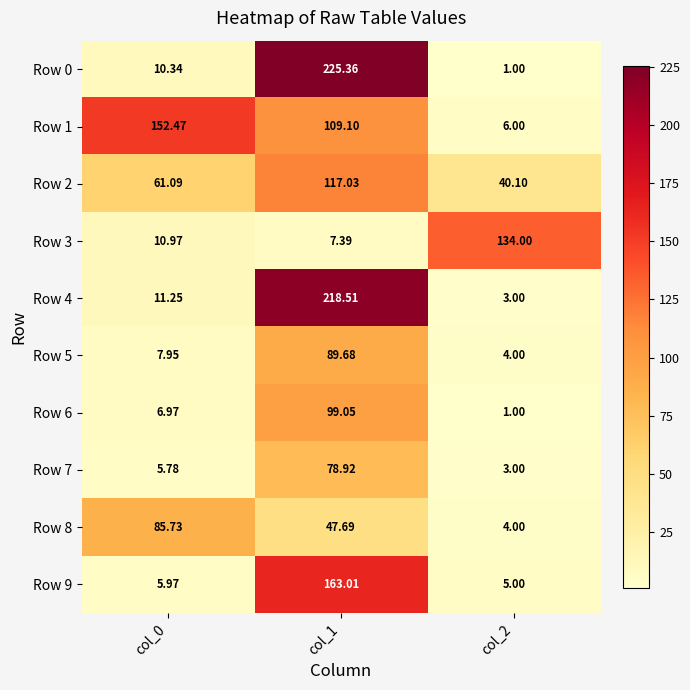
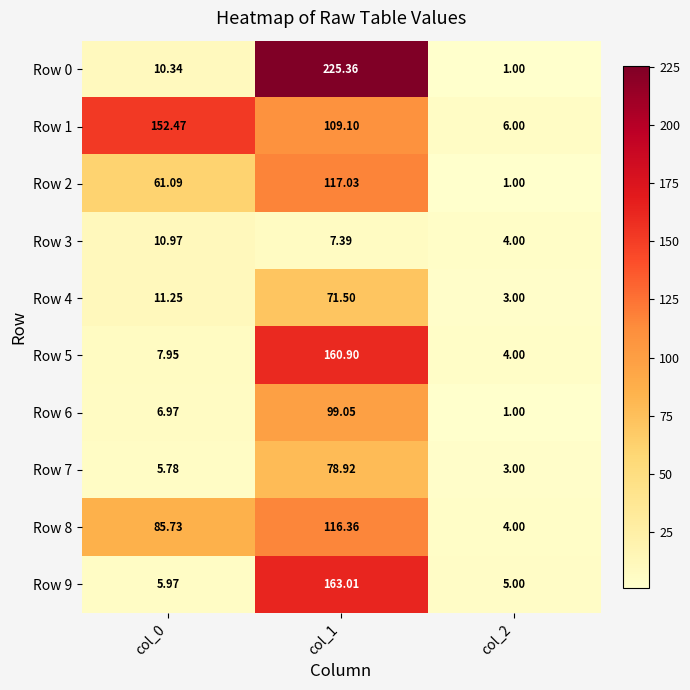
Row 2, col_2: 40.10 -> 1.00
Row 3, col_2: 134.00 -> 4.00
Row 4, col_1: 218.51 -> 71.50
Row 5, col_1: 89.68 -> 160.90
Row 8, col_1: 47.69 -> 116.36
